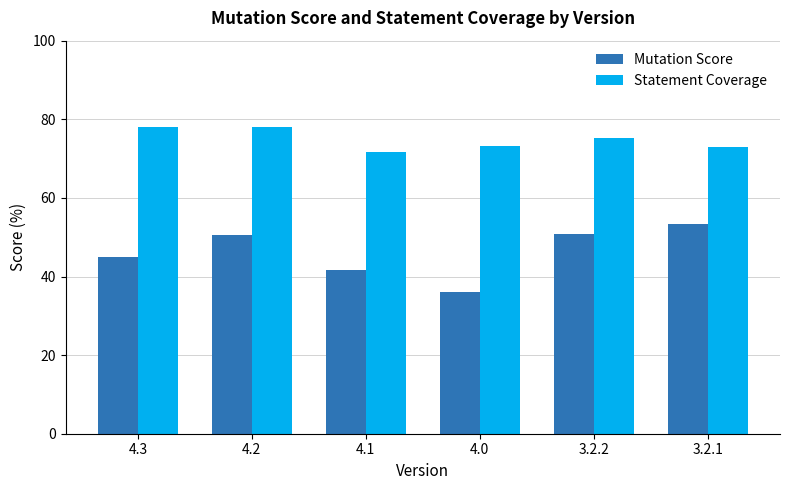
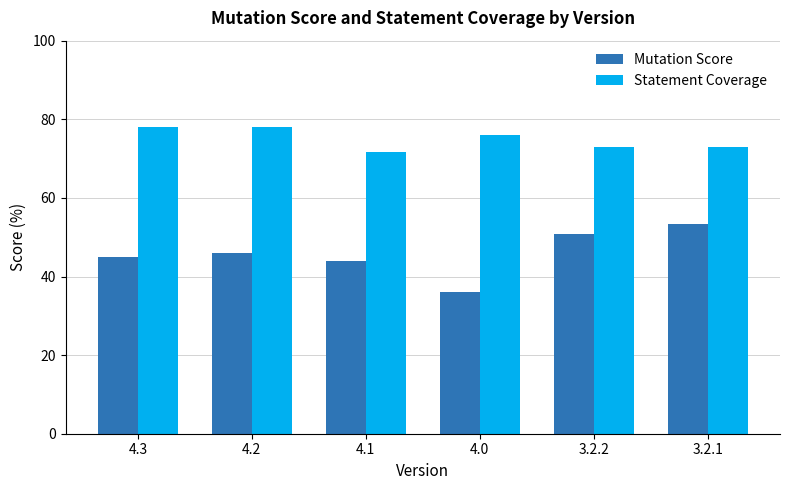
Mutation Score, 4.2: 51 -> 46
Mutation Score, 4.1: 42 -> 44
Statement Coverage, 4.0: 73 -> 76
Statement Coverage, 3.2.2: 75 -> 73
